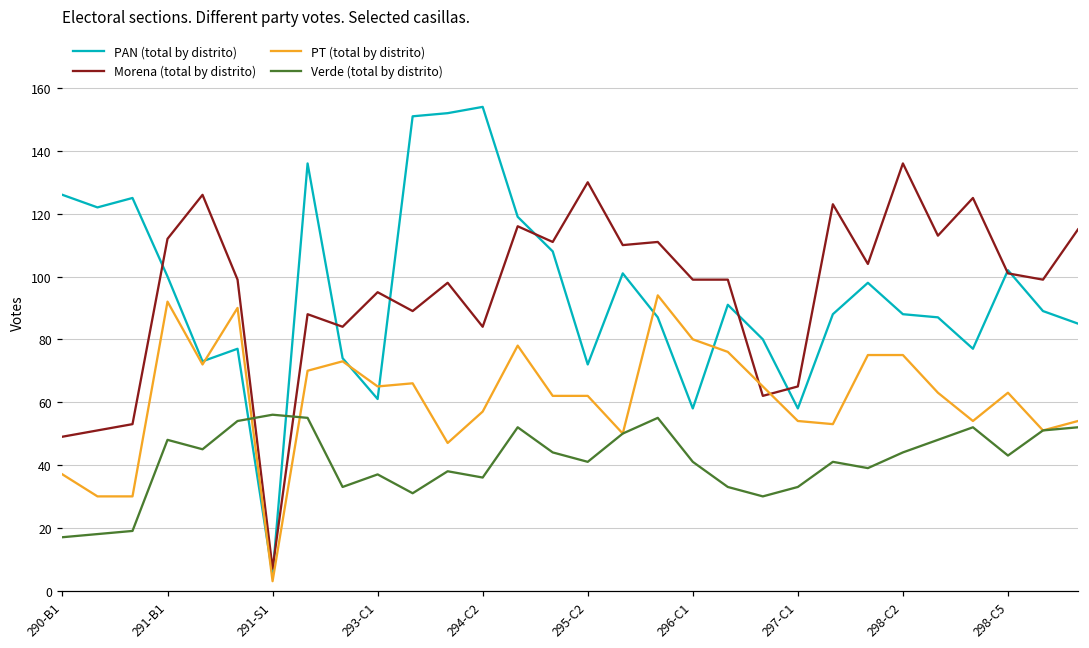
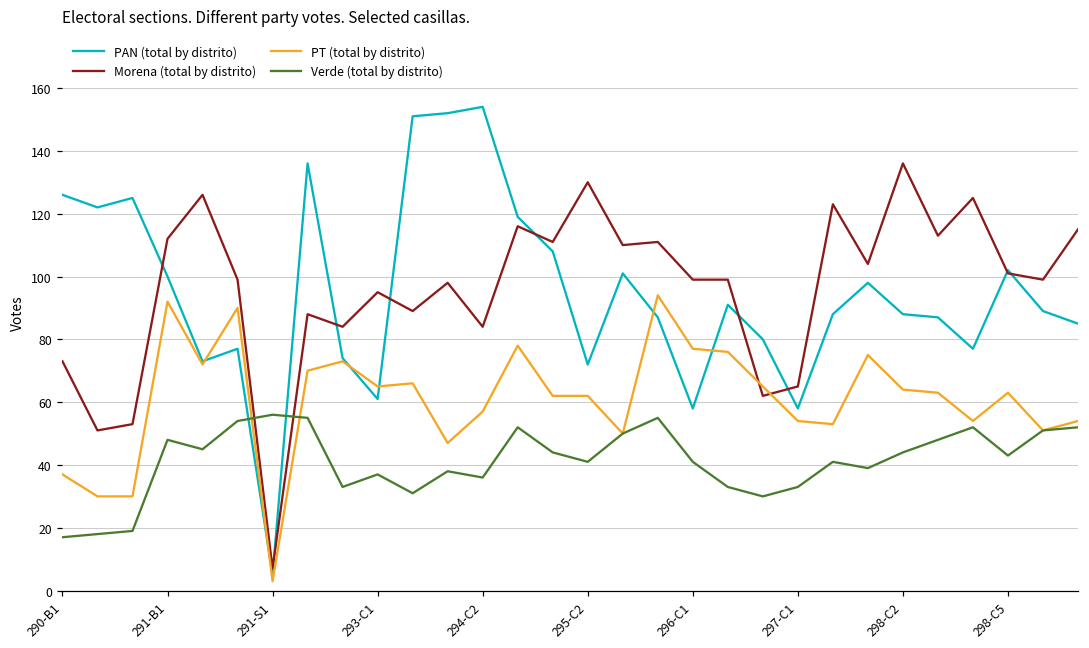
Morena (total by distrito), 290-B1: 49 -> 73
PT (total by distrito), 296-C1: 80 -> 77
PT (total by distrito), 298-C2: 75 -> 64
